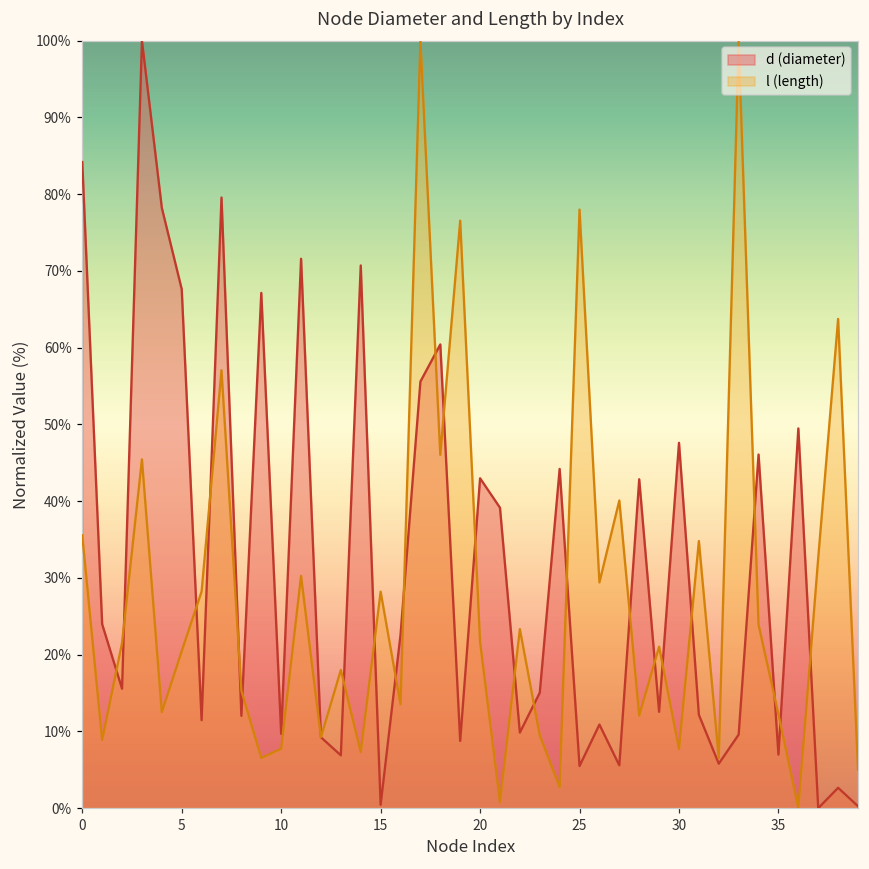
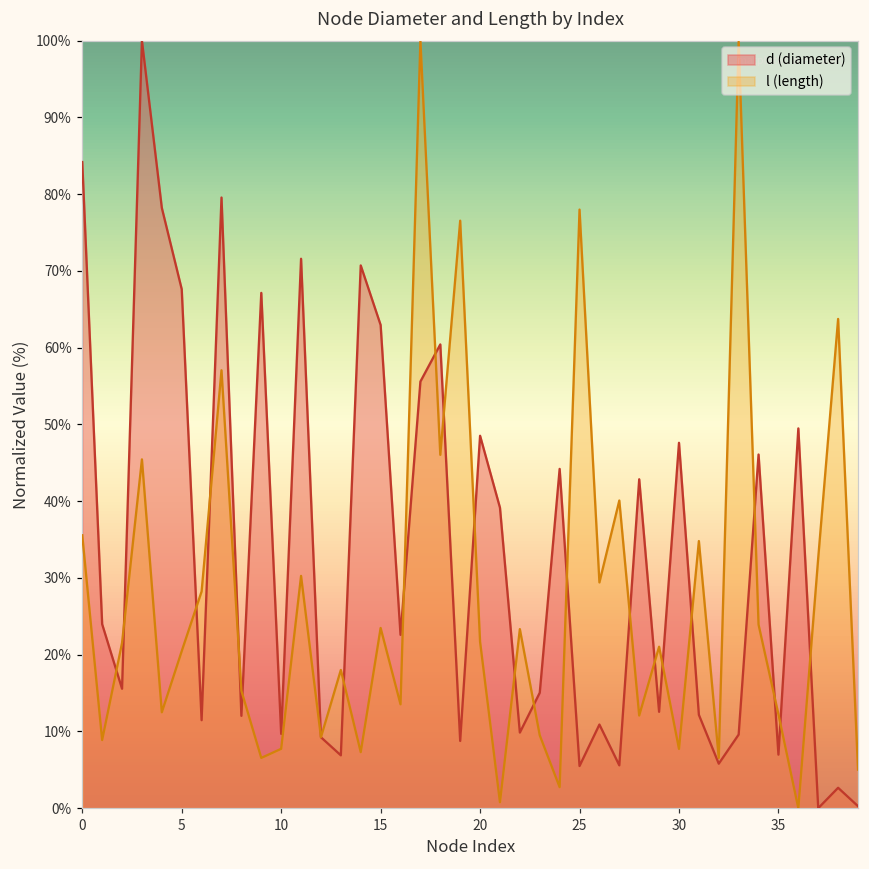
d (diameter), 15: 0% -> 63%
l (length), 15: 28% -> 23%
d (diameter), 20: 43% -> 49%
